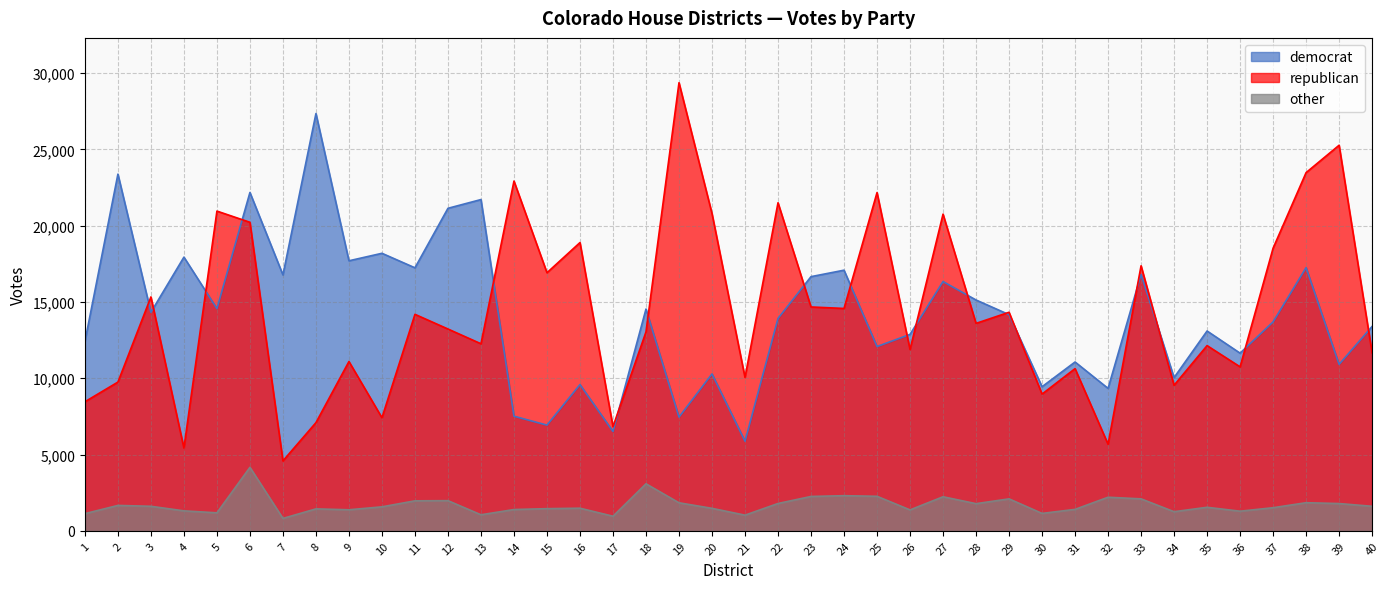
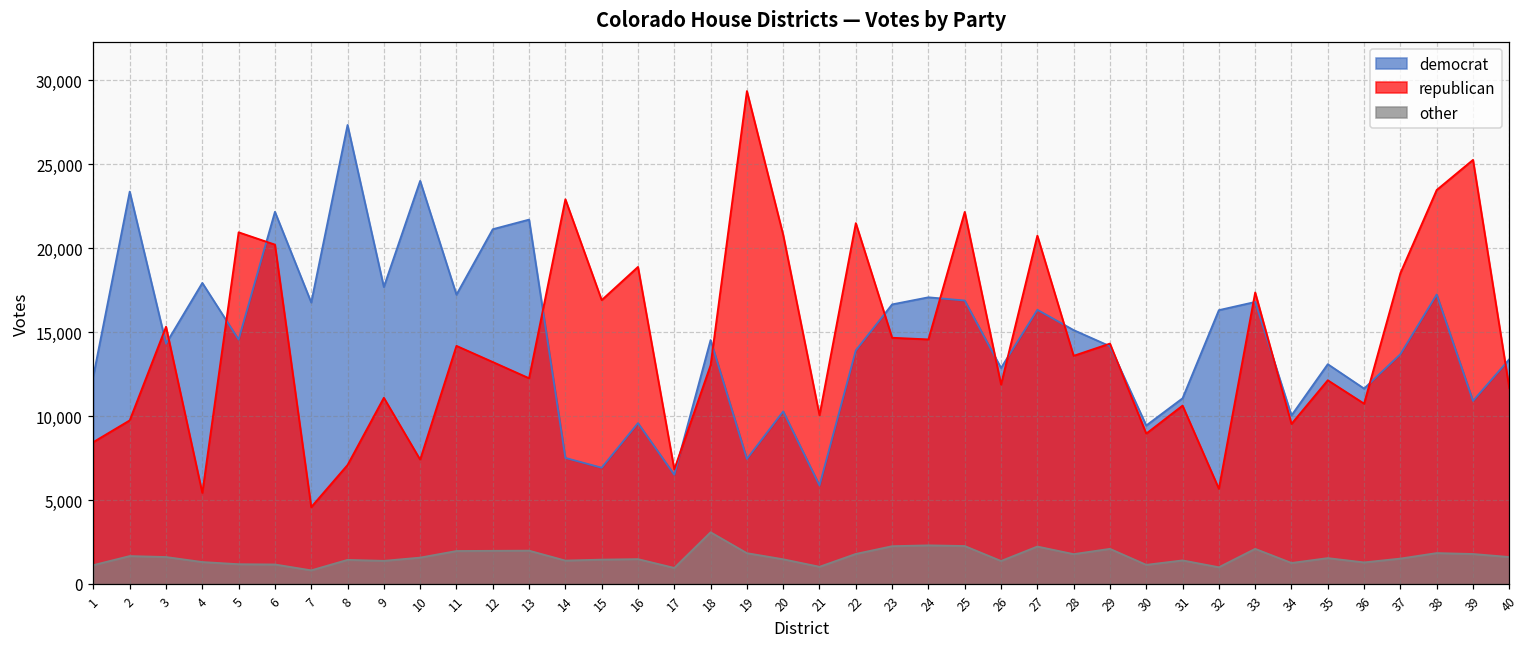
other, 6: 4,200 -> 1,200
democrat, 10: 18,200 -> 24,000
other, 13: 1,100 -> 2,000
democrat, 25: 12,100 -> 16,900
democrat, 32: 9,300 -> 16,300
other, 32: 2,200 -> 1,000
